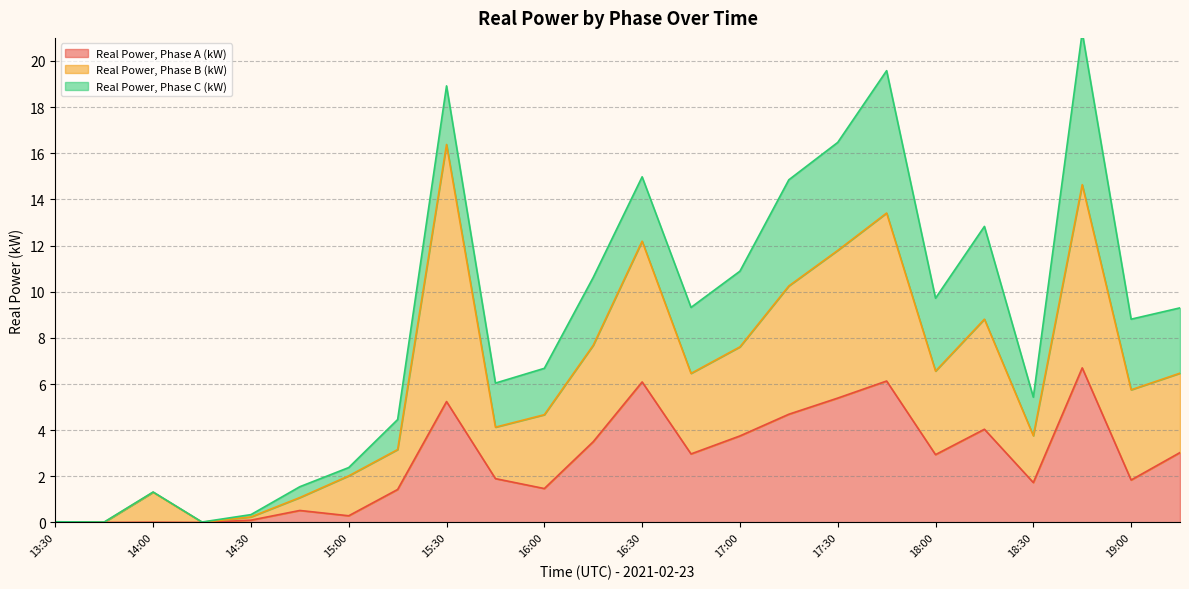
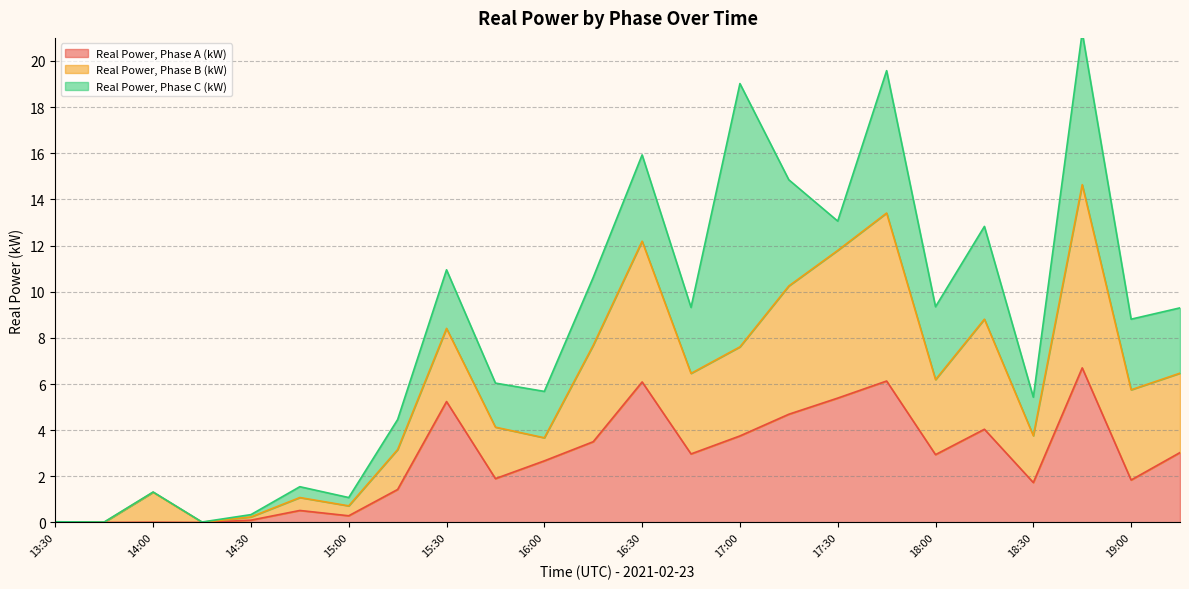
Real Power, Phase B (kW), 15:00: 1.7 -> 0.4
Real Power, Phase B (kW), 15:30: 11.1 -> 3.2
Real Power, Phase A (kW), 16:00: 1.5 -> 2.7
Real Power, Phase B (kW), 16:00: 3.2 -> 1.0
Real Power, Phase C (kW), 16:30: 2.8 -> 3.7
Real Power, Phase C (kW), 17:00: 3.3 -> 11.4
Real Power, Phase C (kW), 17:30: 4.7 -> 1.3
Real Power, Phase B (kW), 18:00: 3.6 -> 3.2
